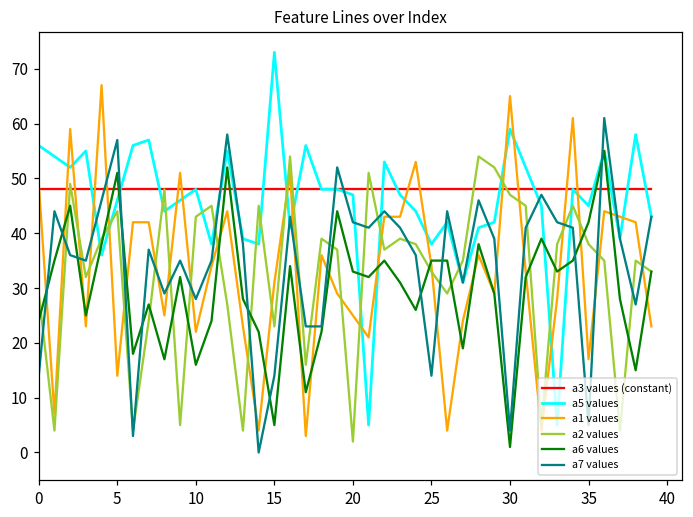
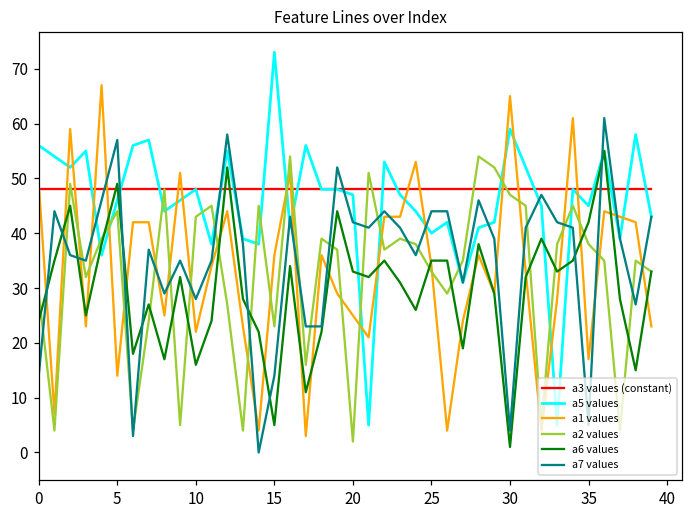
a6 values, 5: 51 -> 49
a1 values, 15: 31 -> 36
a5 values, 25: 38 -> 40
a7 values, 25: 14 -> 44
